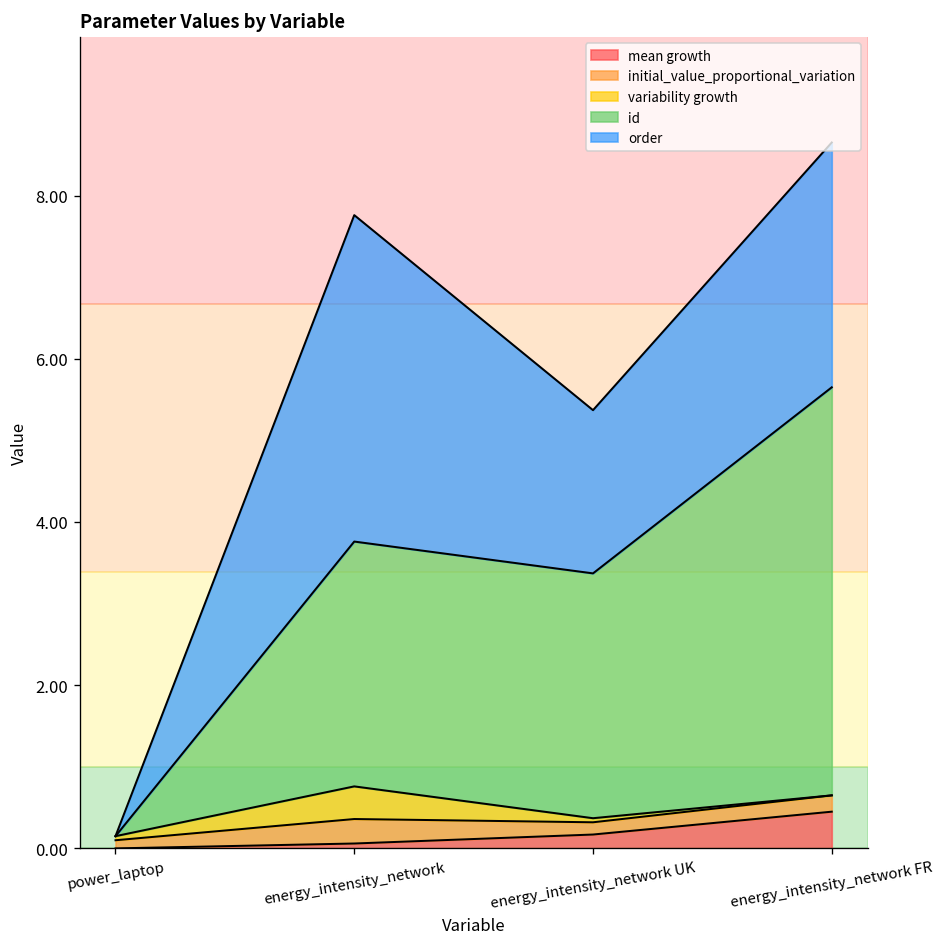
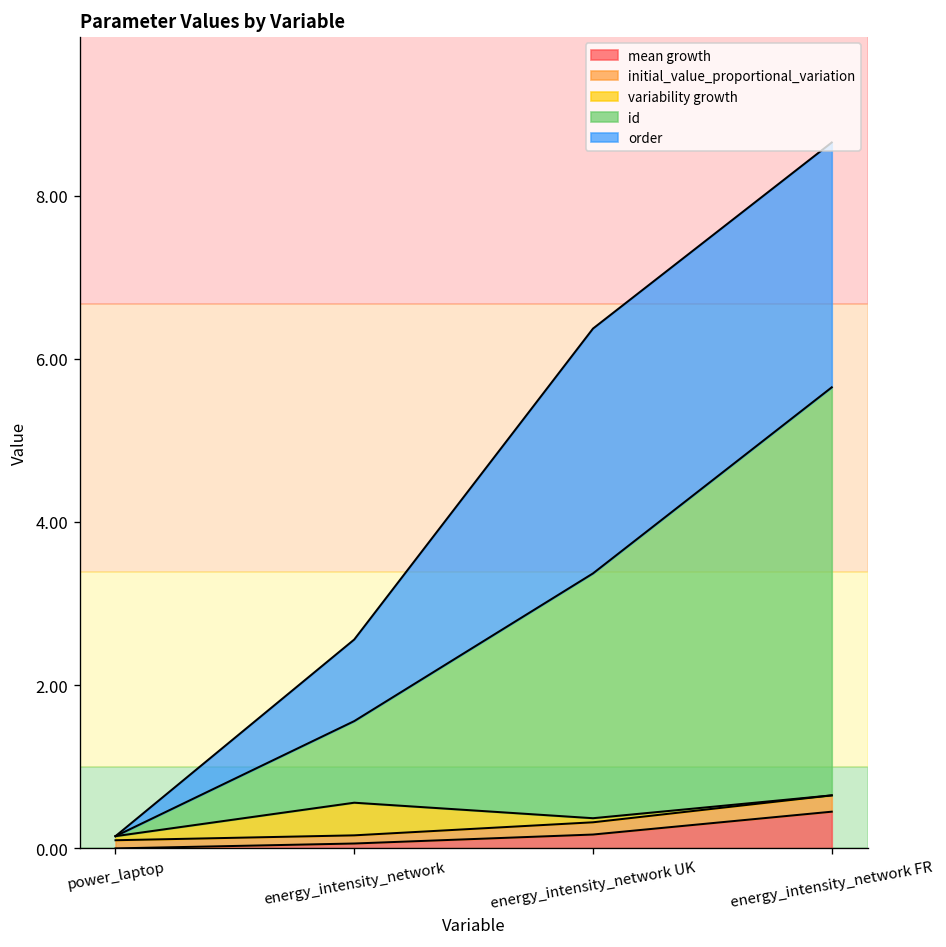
initial_value_proportional_variation, energy_intensity_network: 0.3 -> 0.1
id, energy_intensity_network: 3 -> 1
order, energy_intensity_network: 4 -> 1
order, energy_intensity_network UK: 2 -> 3
